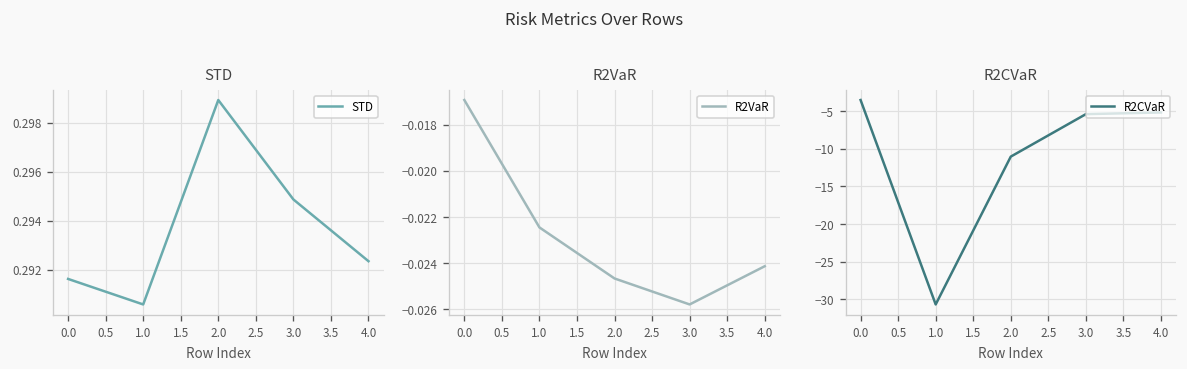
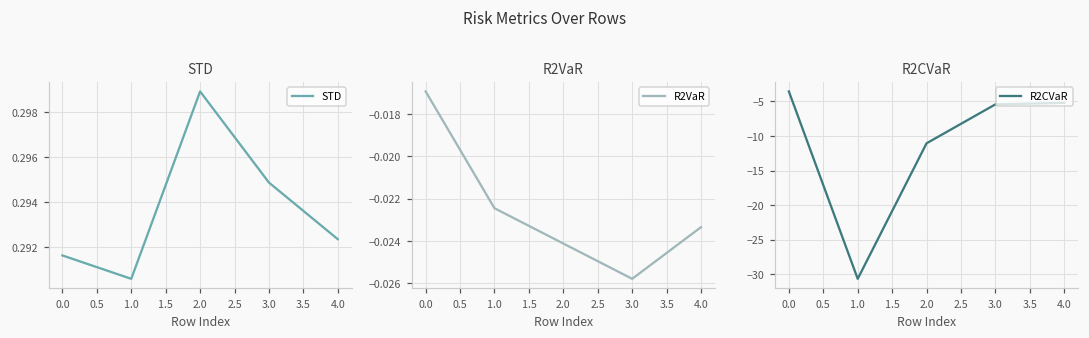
R2VaR, 2.0: -0.0247 -> -0.0241
R2VaR, 4.0: -0.0241 -> -0.0233
